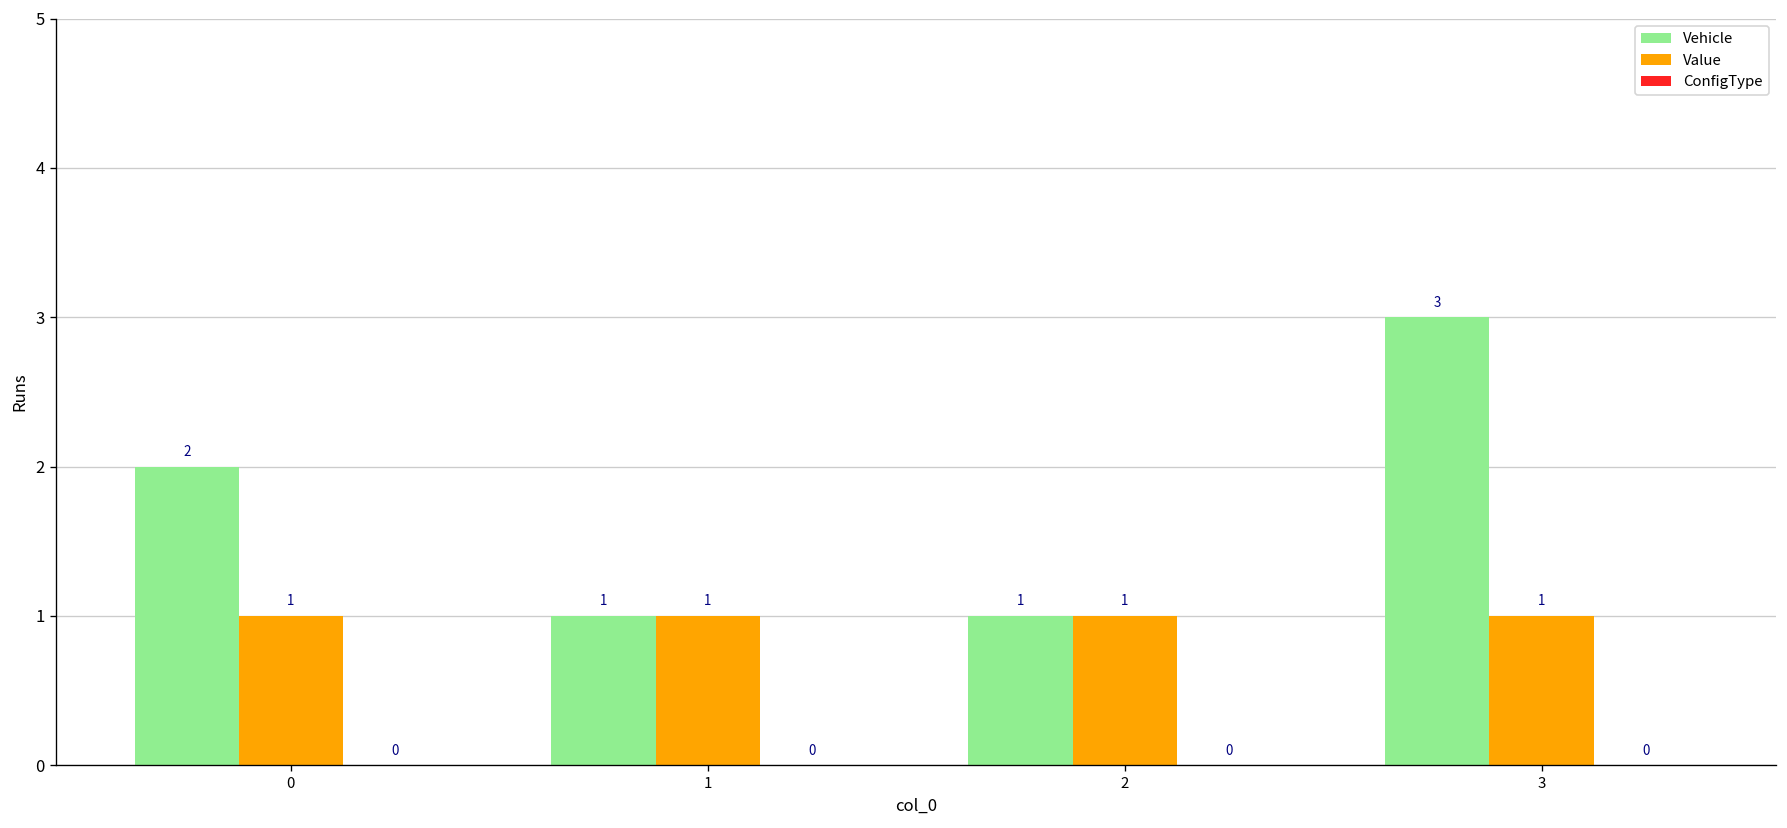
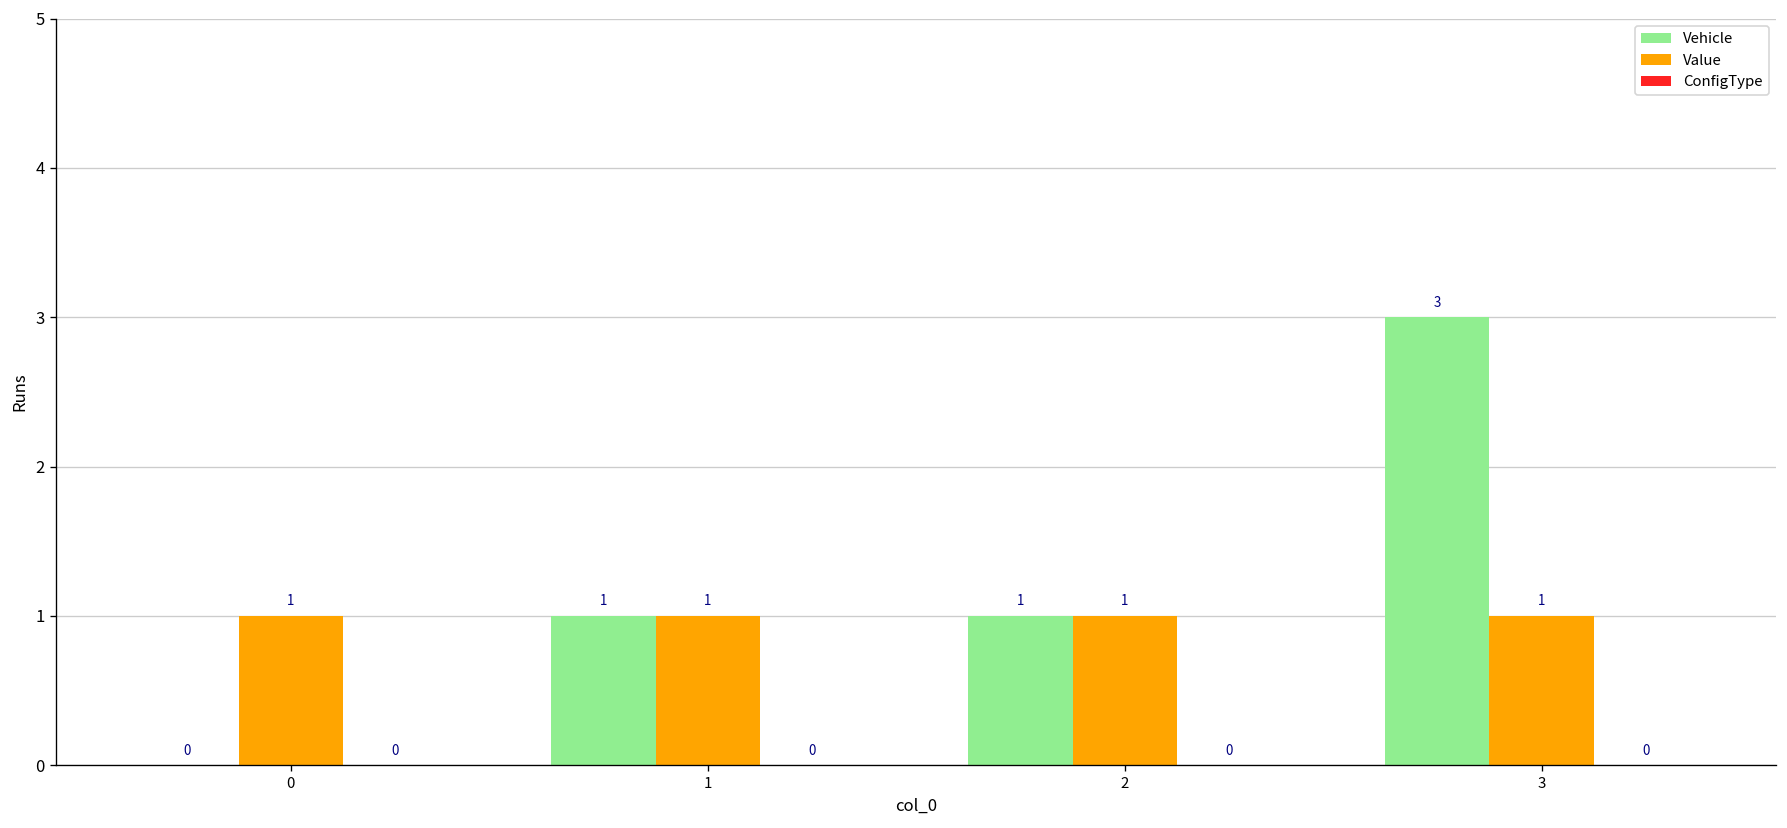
Vehicle, 0: 2 -> 0
